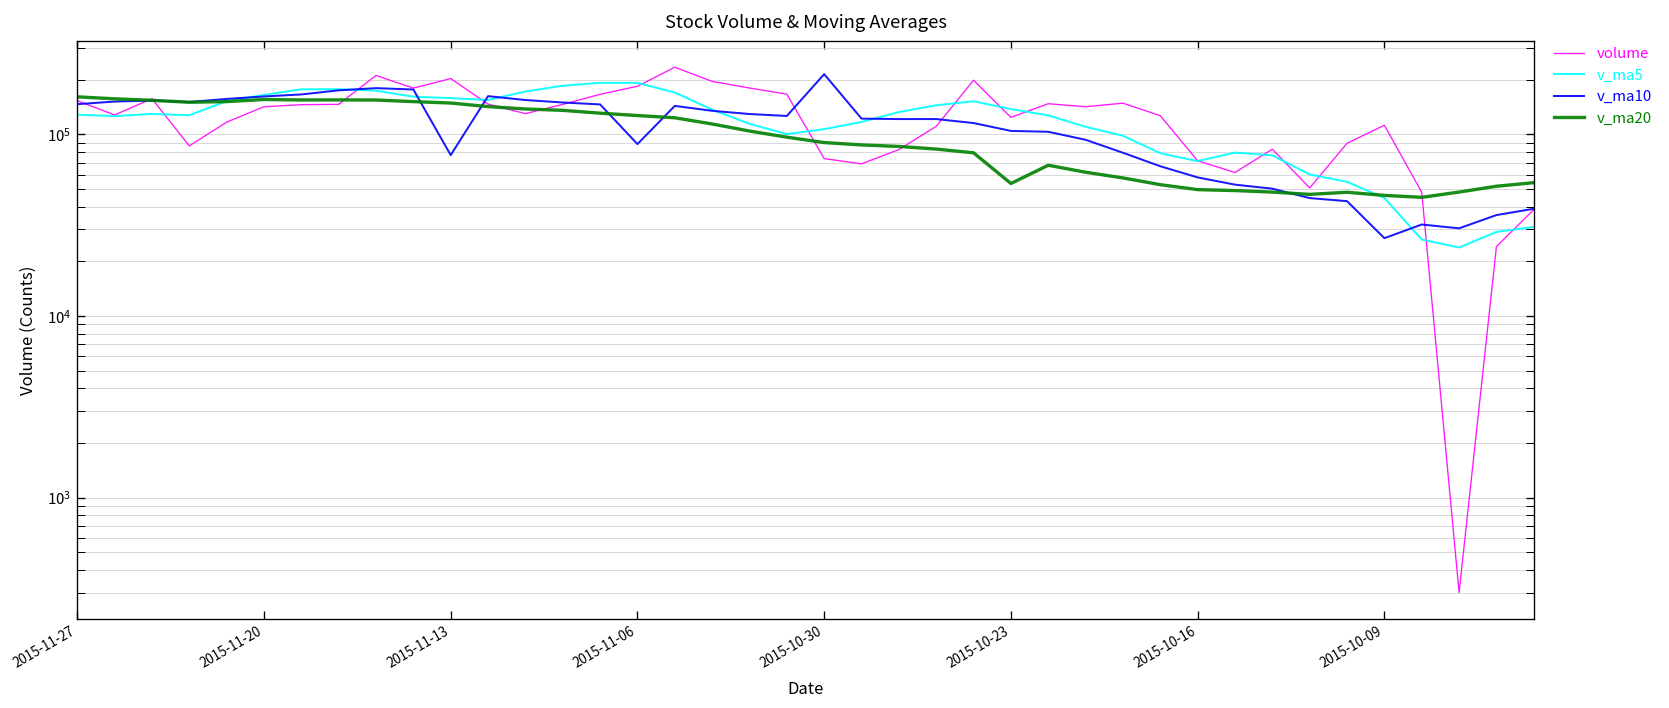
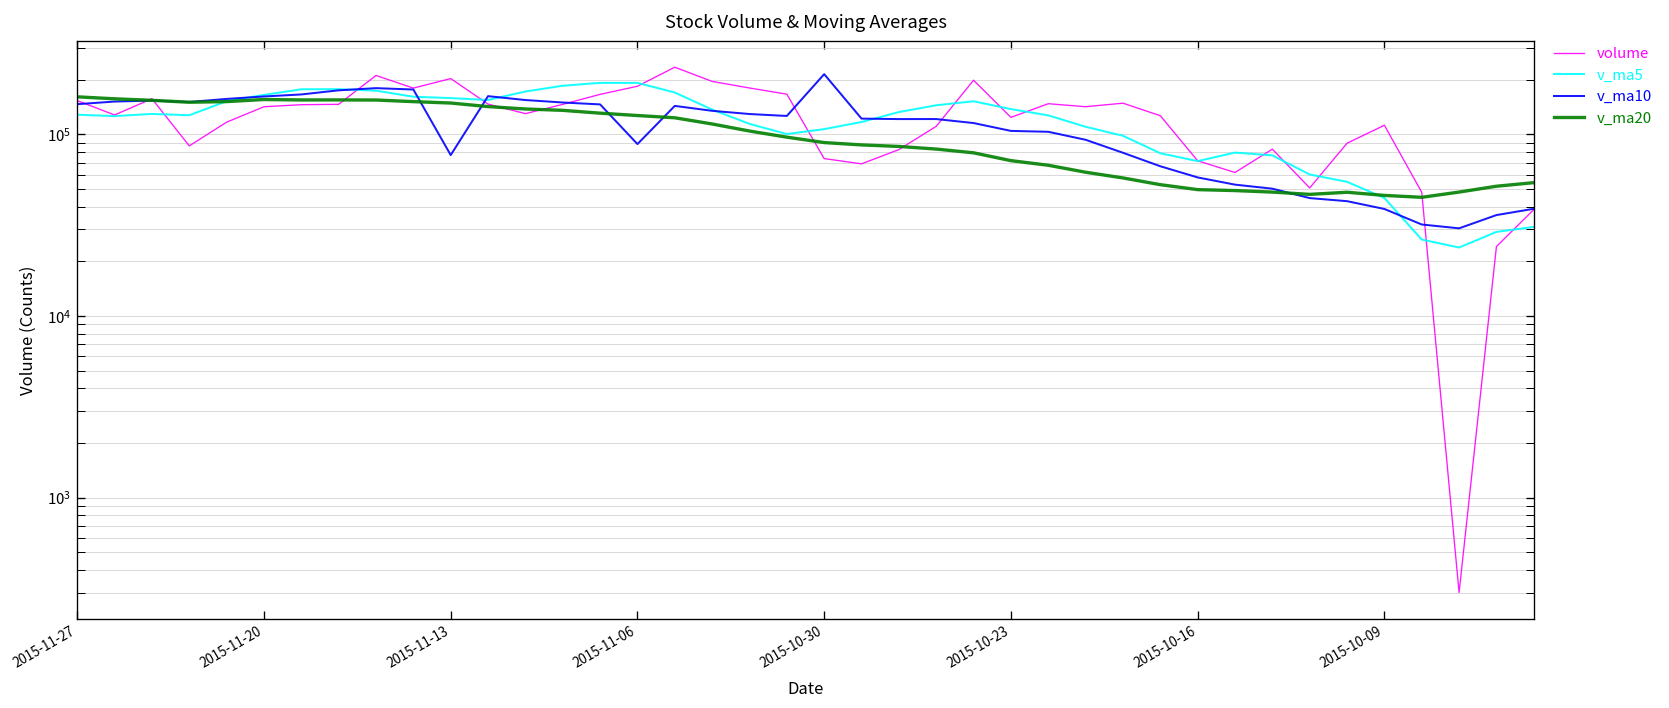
v_ma20, 2015-10-23: 54000 -> 70000
v_ma10, 2015-10-09: 27000 -> 39000
